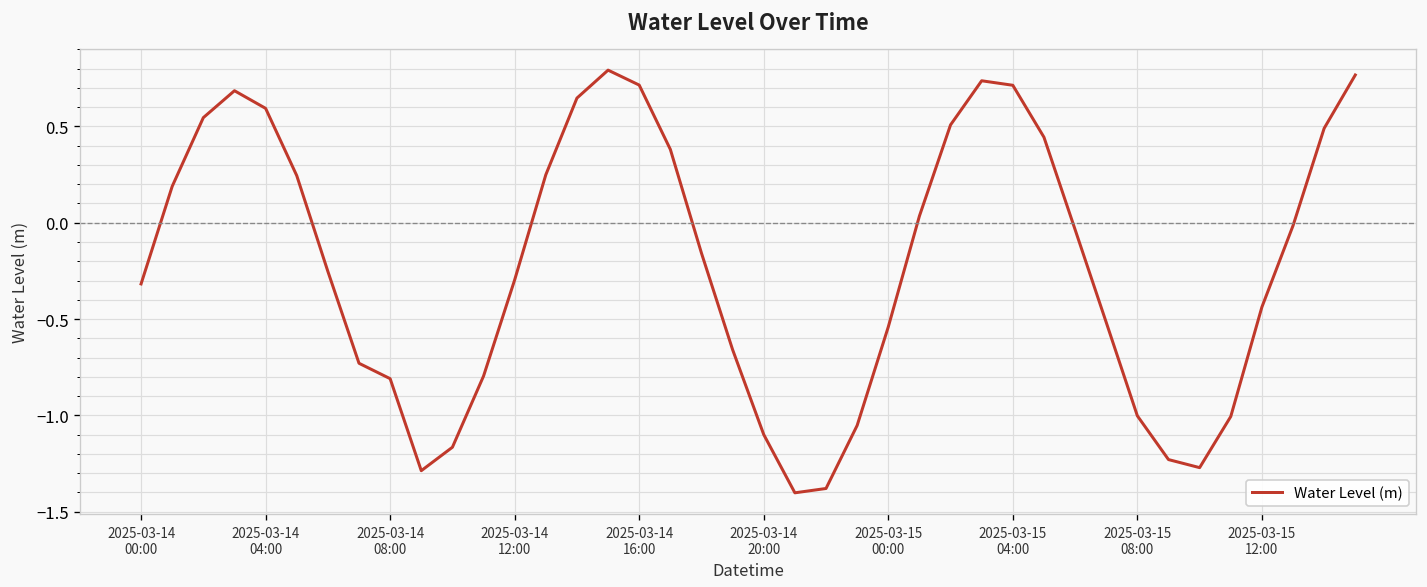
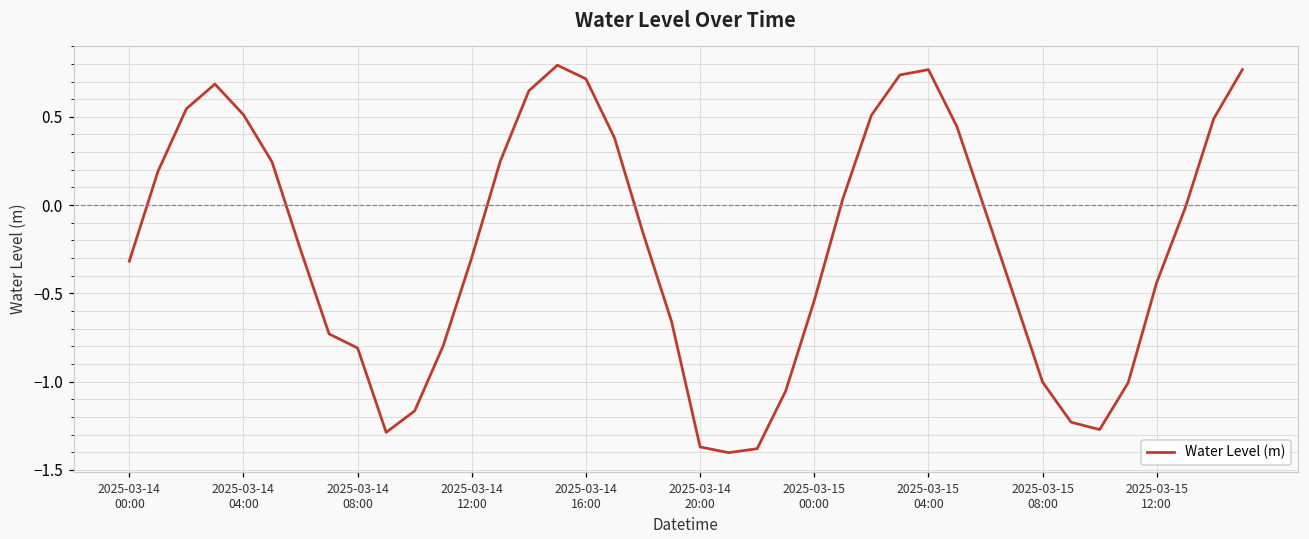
2025-03-14 04:00: 0.59 -> 0.51
2025-03-14 20:00: -1.10 -> -1.37
2025-03-15 04:00: 0.71 -> 0.77
